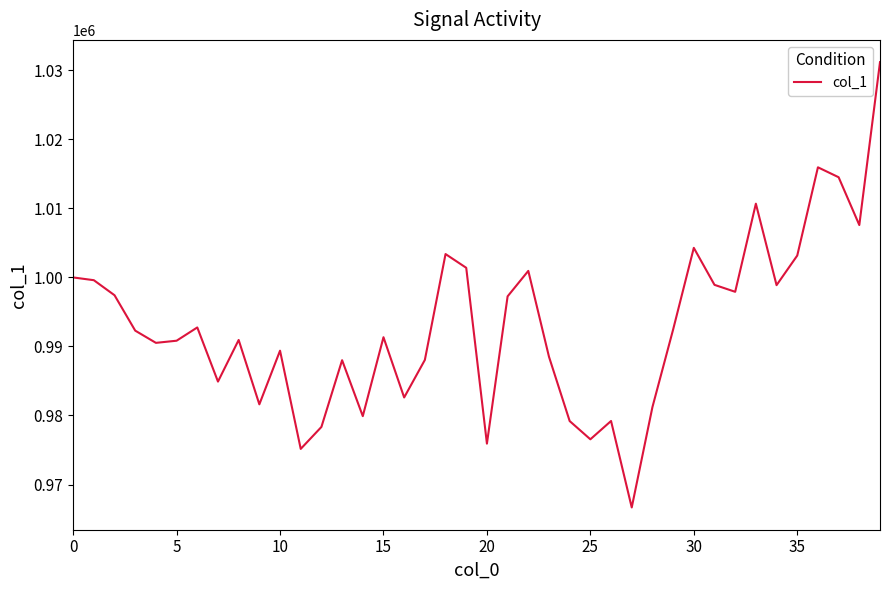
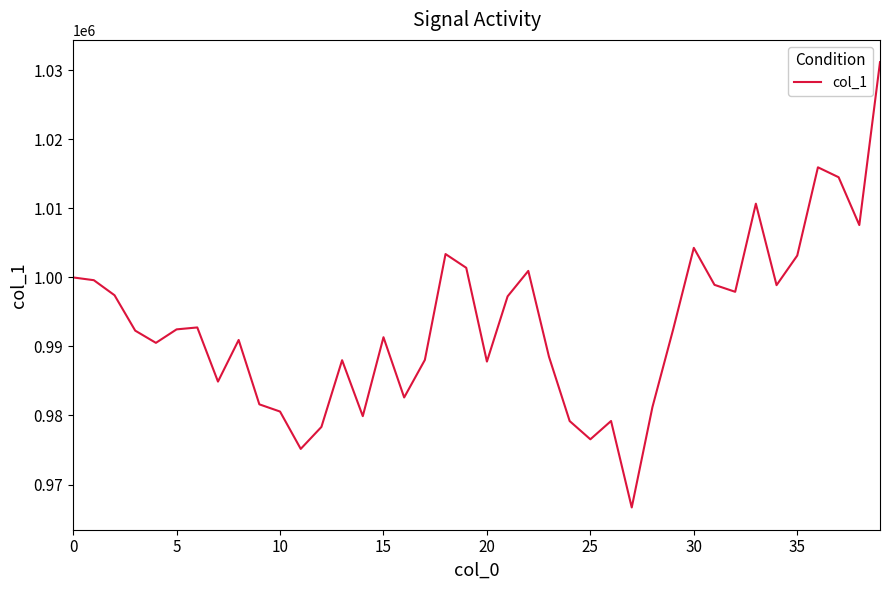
5: 991000 -> 992000
10: 989000 -> 981000
20: 976000 -> 988000
